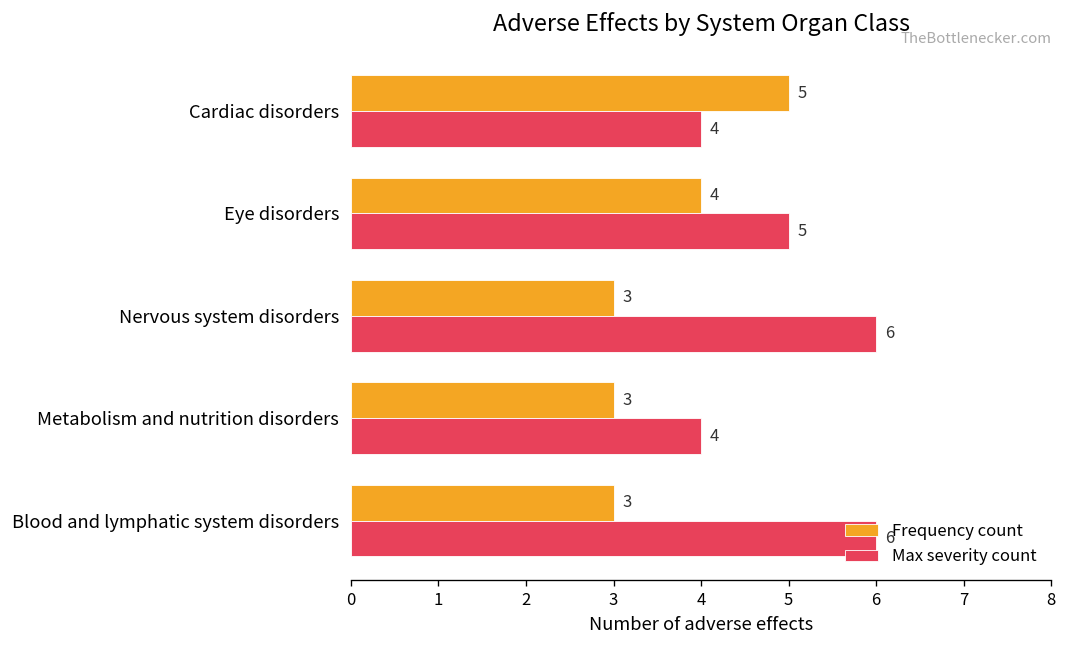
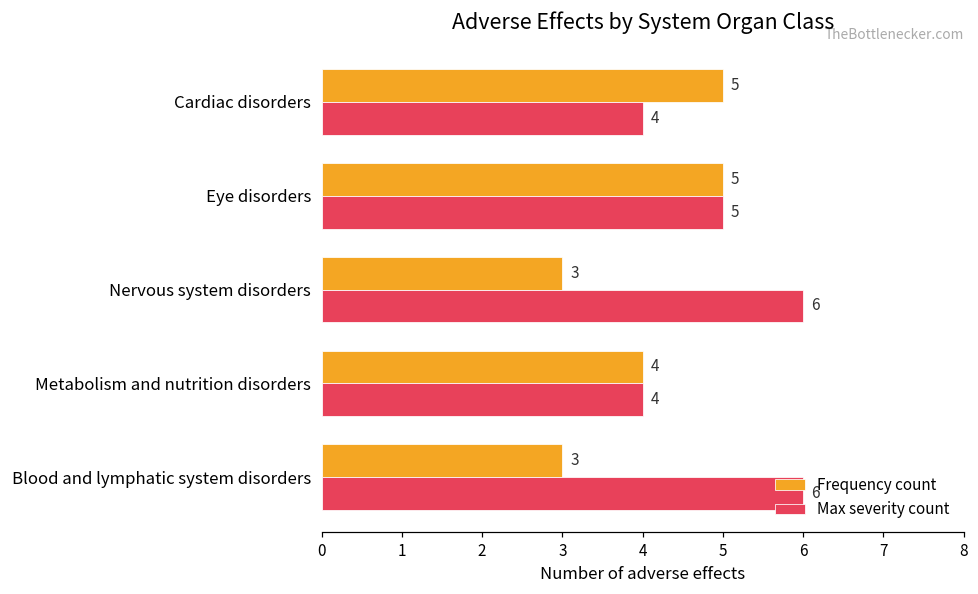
Frequency count, Eye disorders: 4 -> 5
Frequency count, Metabolism and nutrition disorders: 3 -> 4
